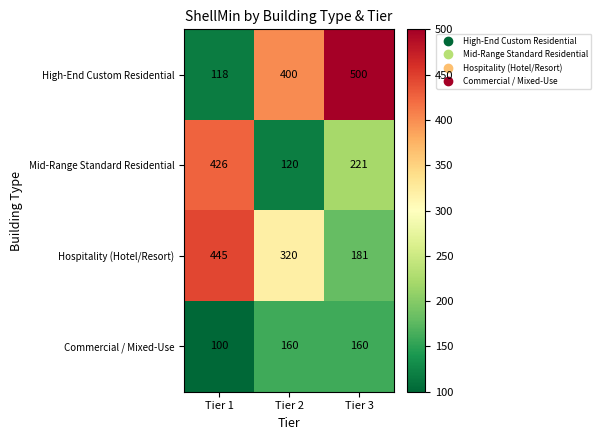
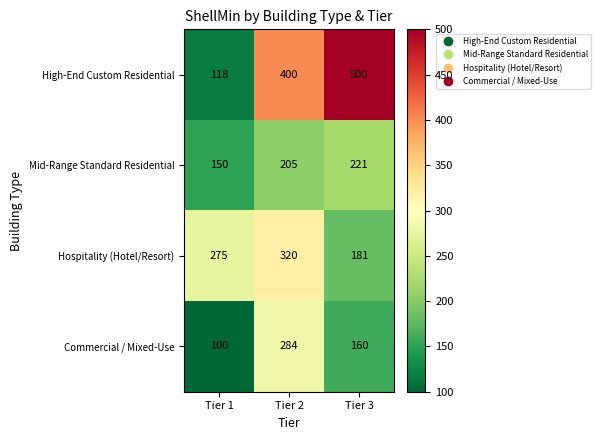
Mid-Range Standard Residential, Tier 1: 426 -> 150
Mid-Range Standard Residential, Tier 2: 120 -> 205
Hospitality (Hotel/Resort), Tier 1: 445 -> 275
Commercial / Mixed-Use, Tier 2: 160 -> 284
